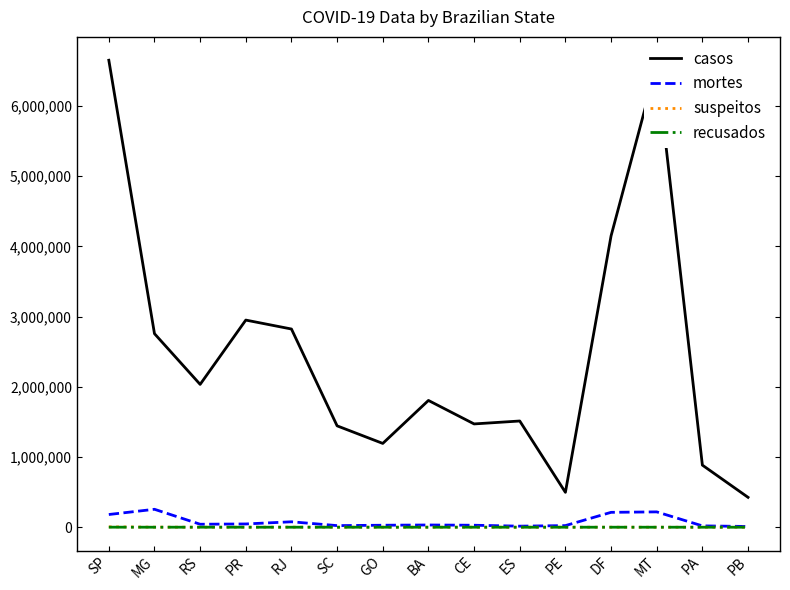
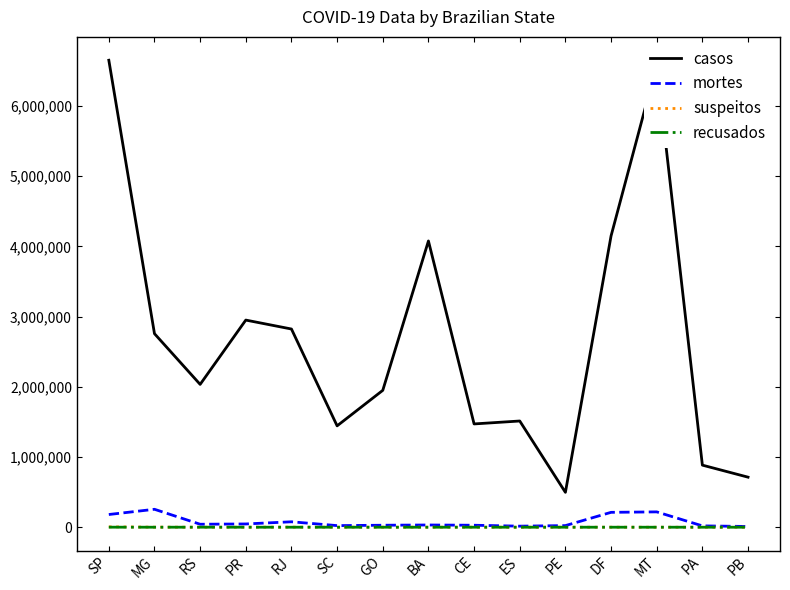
casos, GO: 1,200,000 -> 1,900,000
casos, BA: 1,800,000 -> 4,100,000
casos, PB: 400,000 -> 700,000
